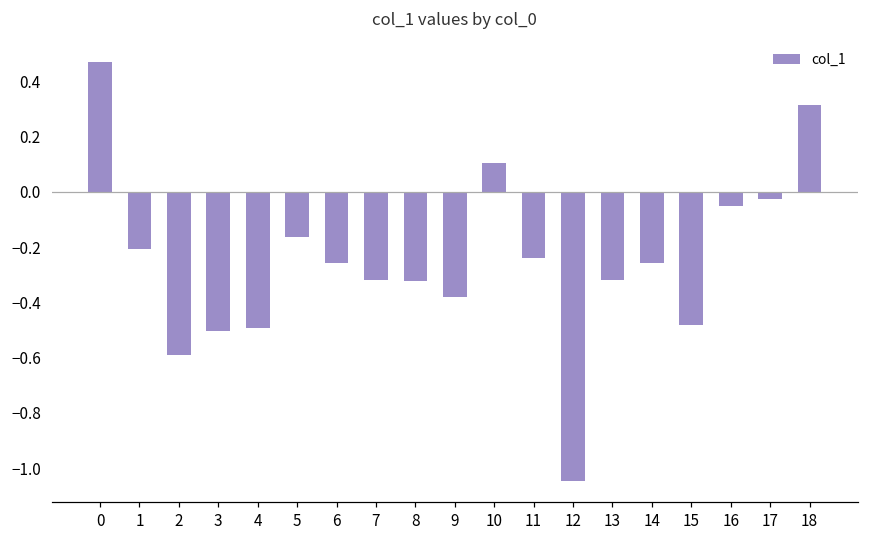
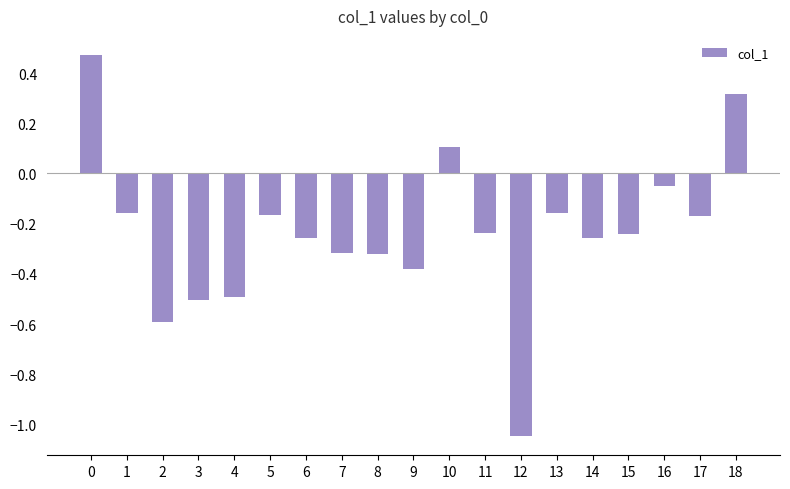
1: -0.21 -> -0.16
13: -0.32 -> -0.16
15: -0.48 -> -0.24
17: -0.03 -> -0.17
